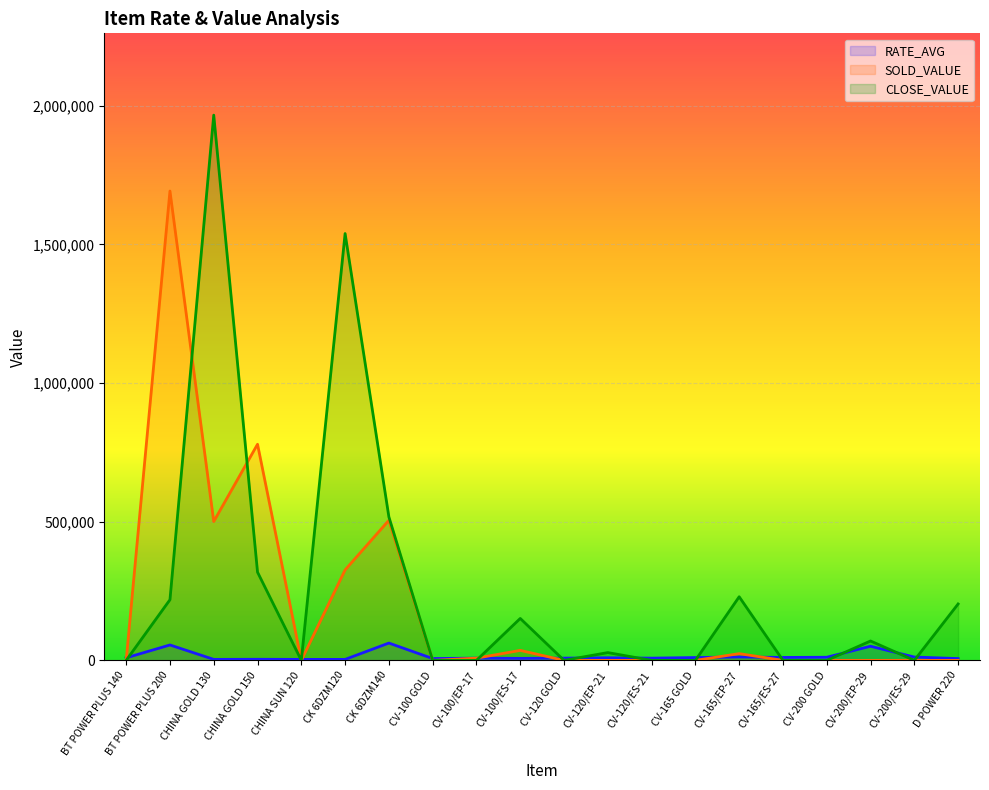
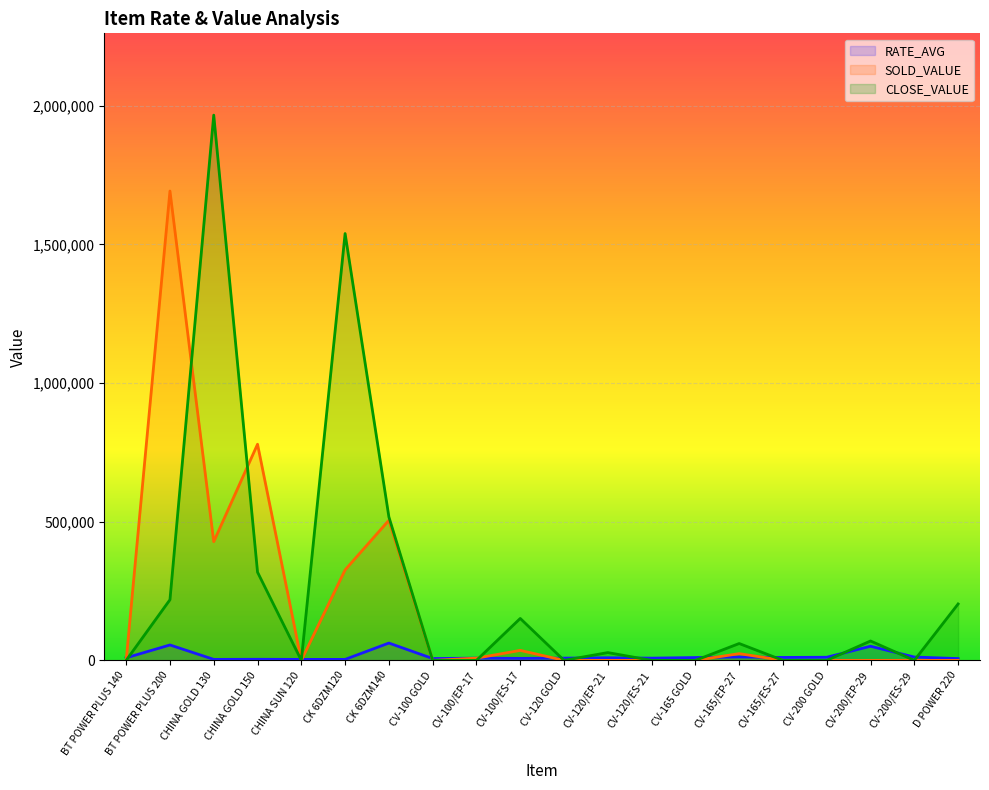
SOLD_VALUE, CHINA GOLD 130: 500,000 -> 430,000
CLOSE_VALUE, CV-165/EP-27: 230,000 -> 60,000
